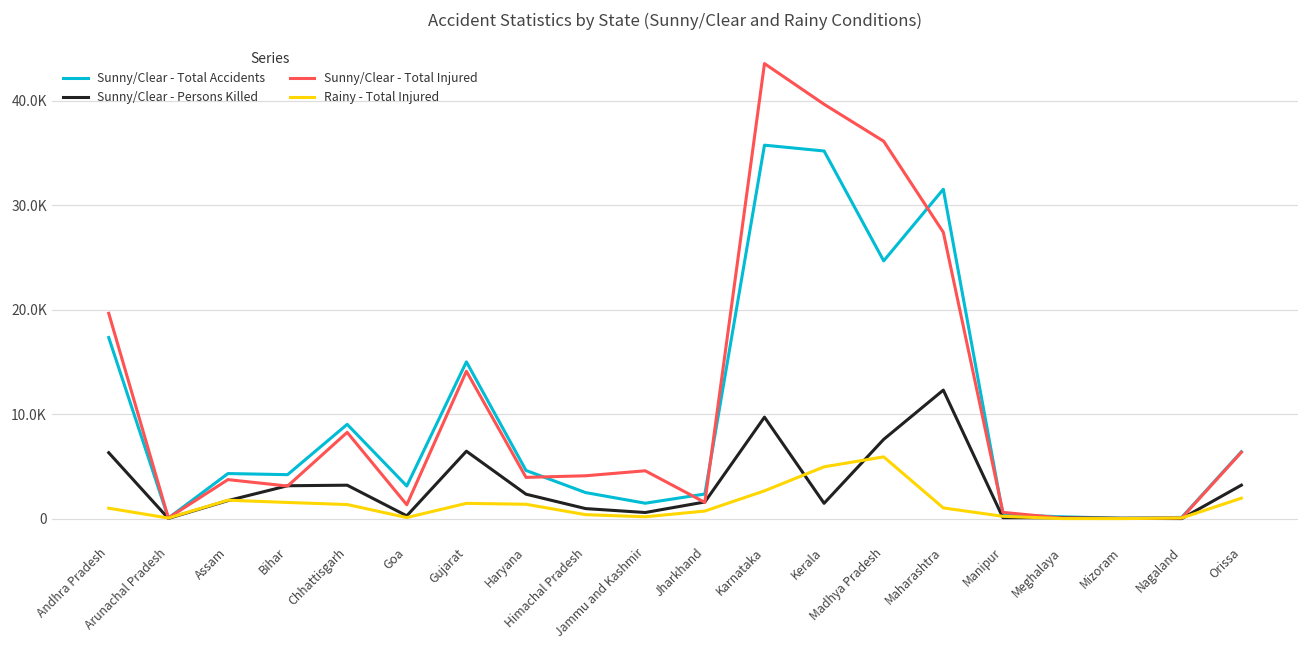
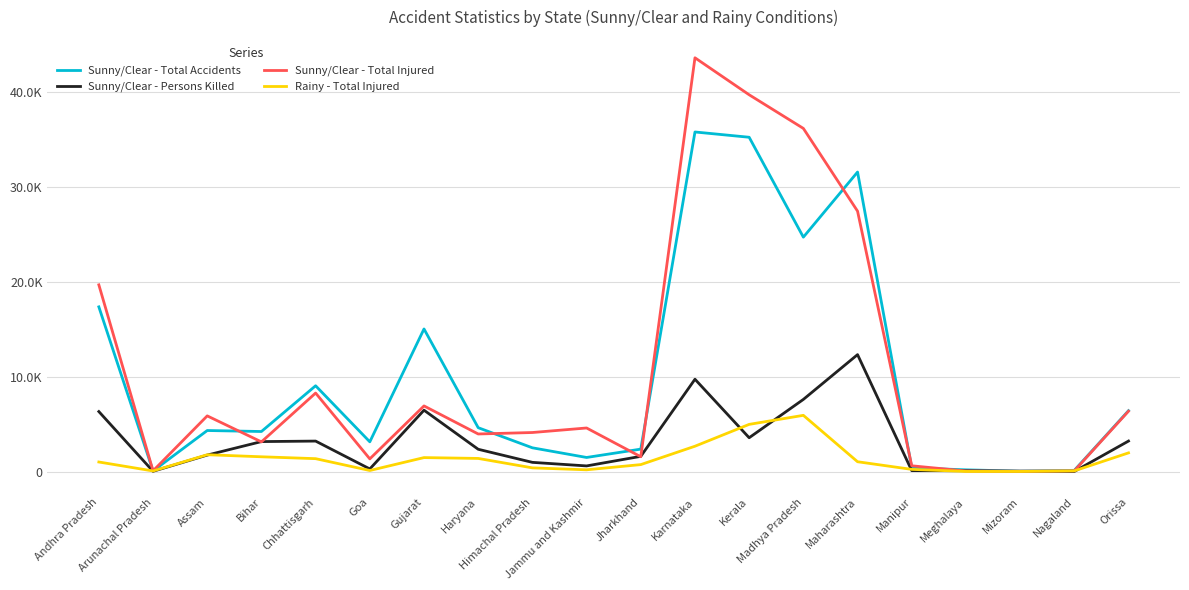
Sunny/Clear - Total Injured, Assam: 4000 -> 6000
Sunny/Clear - Total Injured, Gujarat: 14000 -> 7000
Sunny/Clear - Persons Killed, Kerala: 1000 -> 4000
